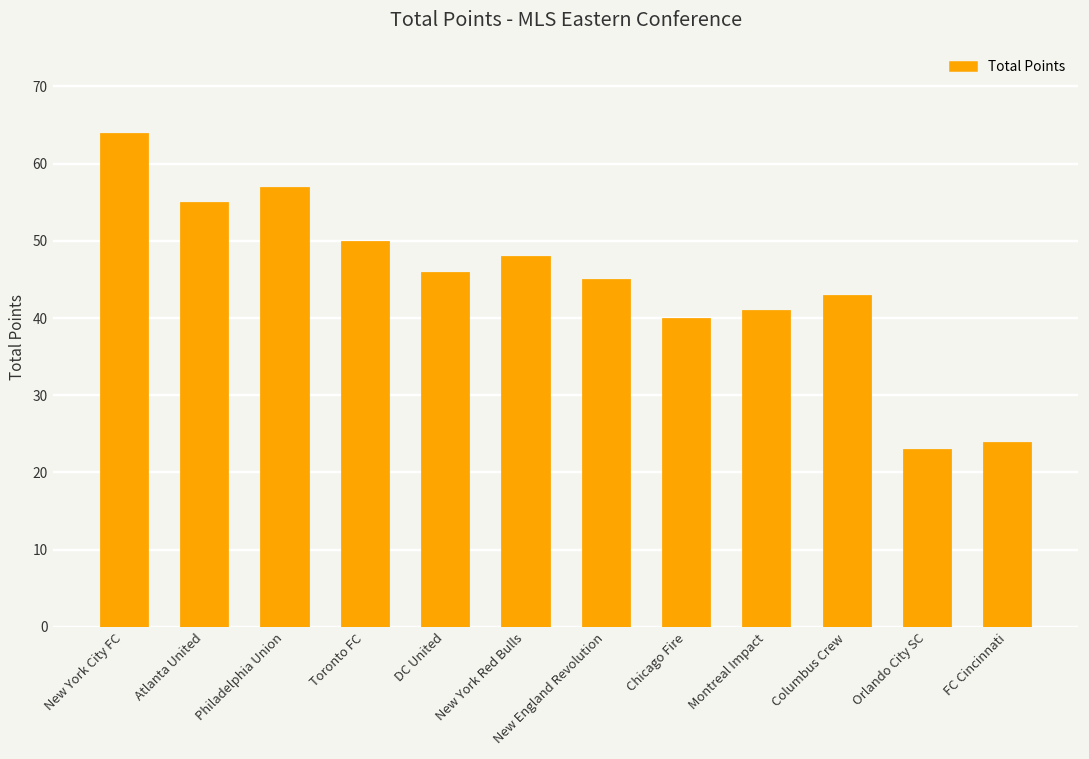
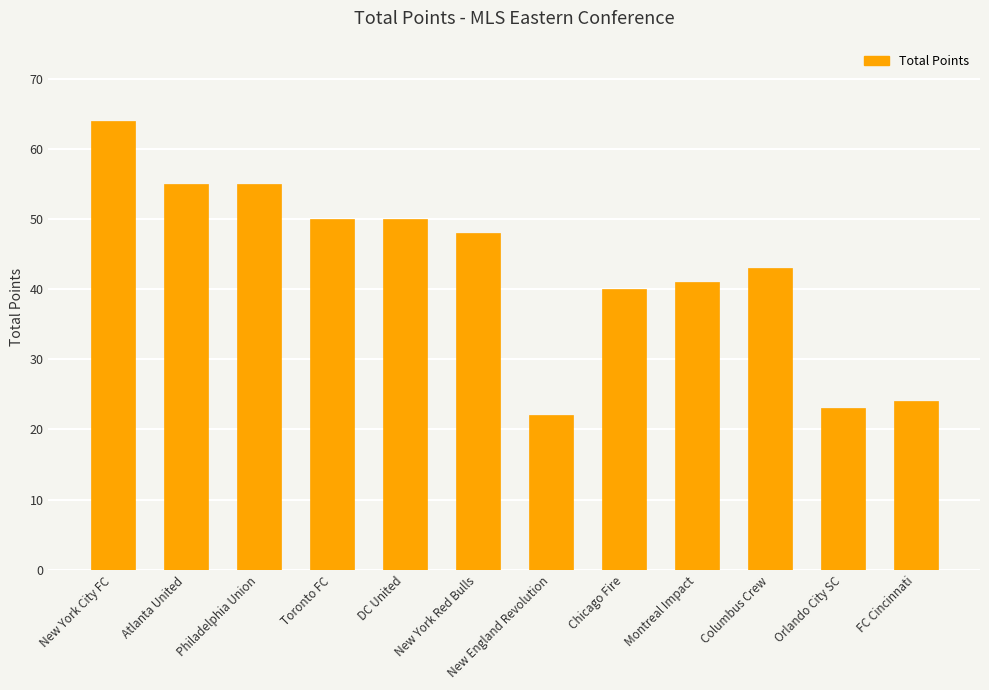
Philadelphia Union: 57 -> 55
DC United: 46 -> 50
New England Revolution: 45 -> 22
